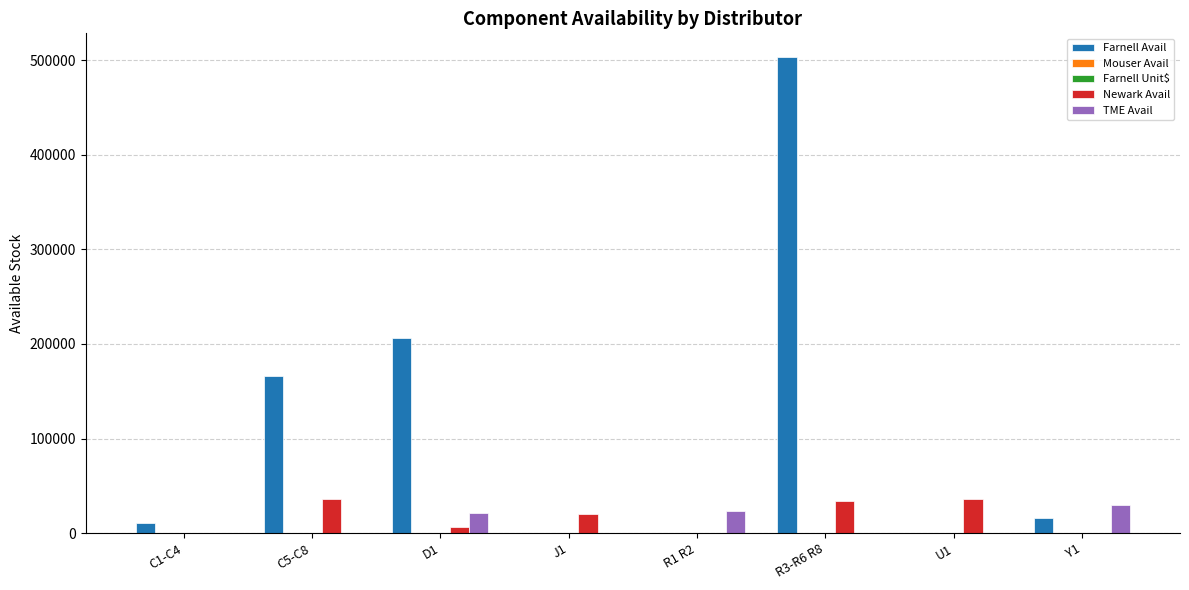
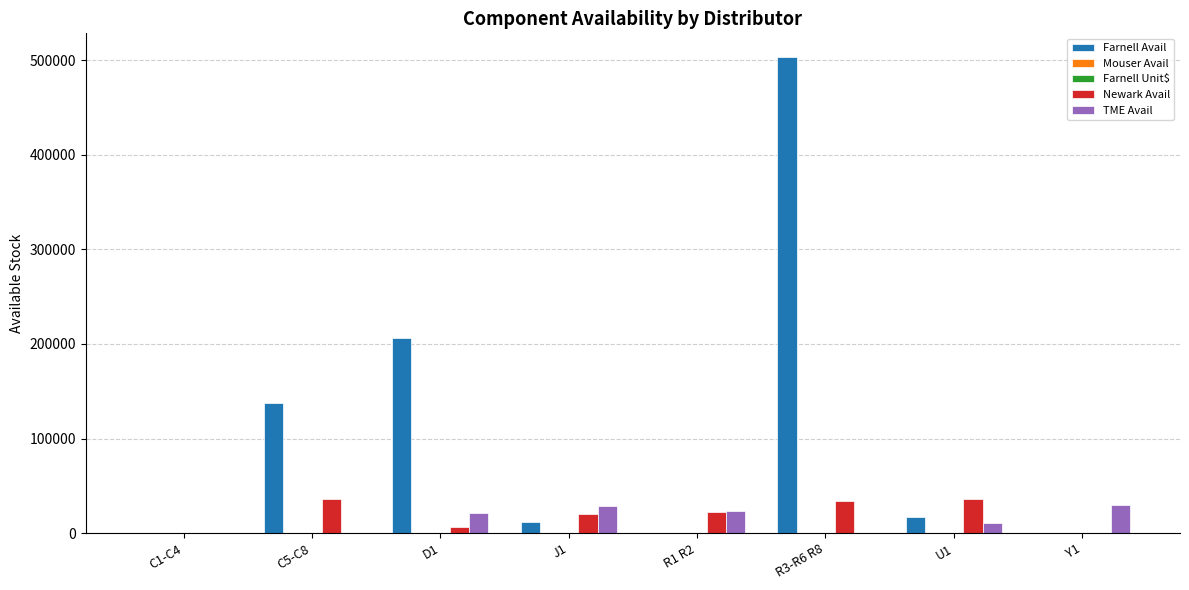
Farnell Avail, C1-C4: 10000 -> 0
Farnell Avail, C5-C8: 170000 -> 140000
Farnell Avail, J1: 0 -> 10000
TME Avail, J1: 0 -> 30000
Newark Avail, R1 R2: 0 -> 20000
Farnell Avail, U1: 0 -> 20000
TME Avail, U1: 0 -> 10000
Farnell Avail, Y1: 20000 -> 0
